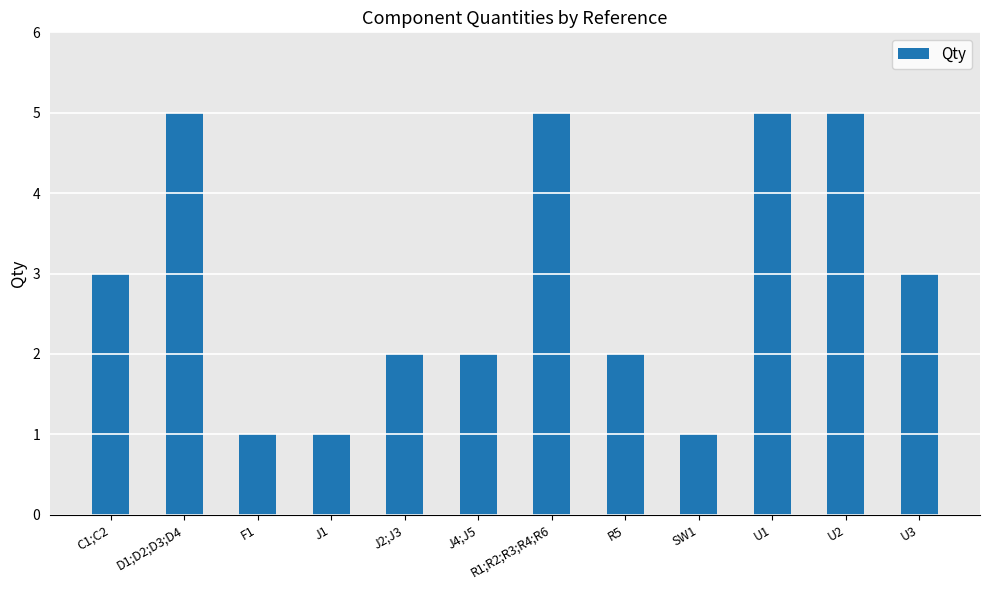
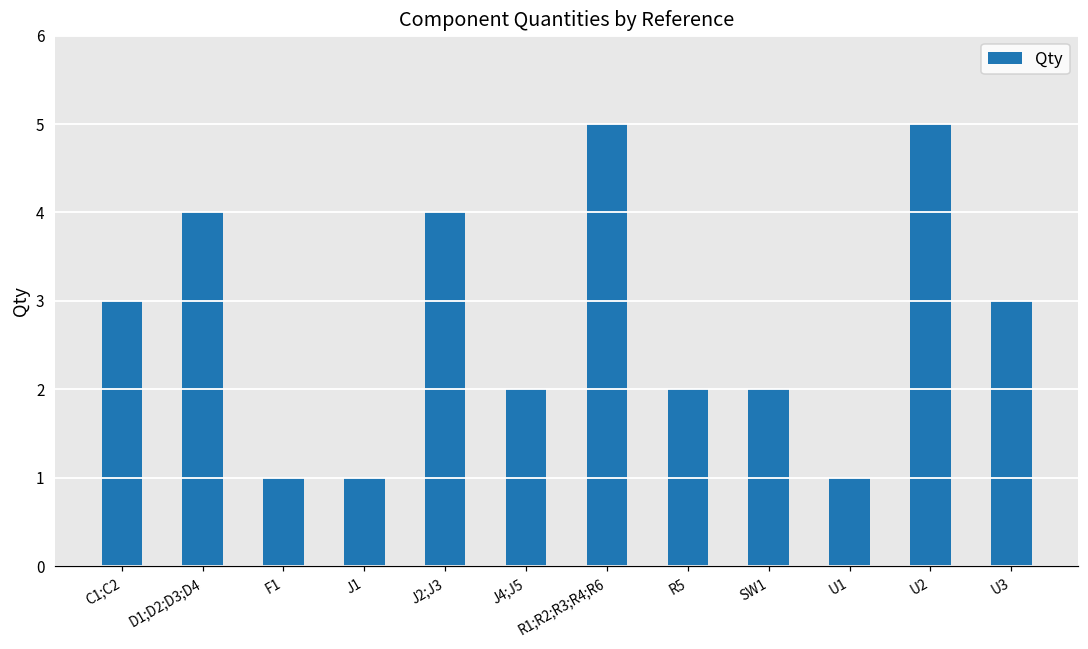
D1;D2;D3;D4: 5 -> 4
J2;J3: 2 -> 4
SW1: 1 -> 2
U1: 5 -> 1
